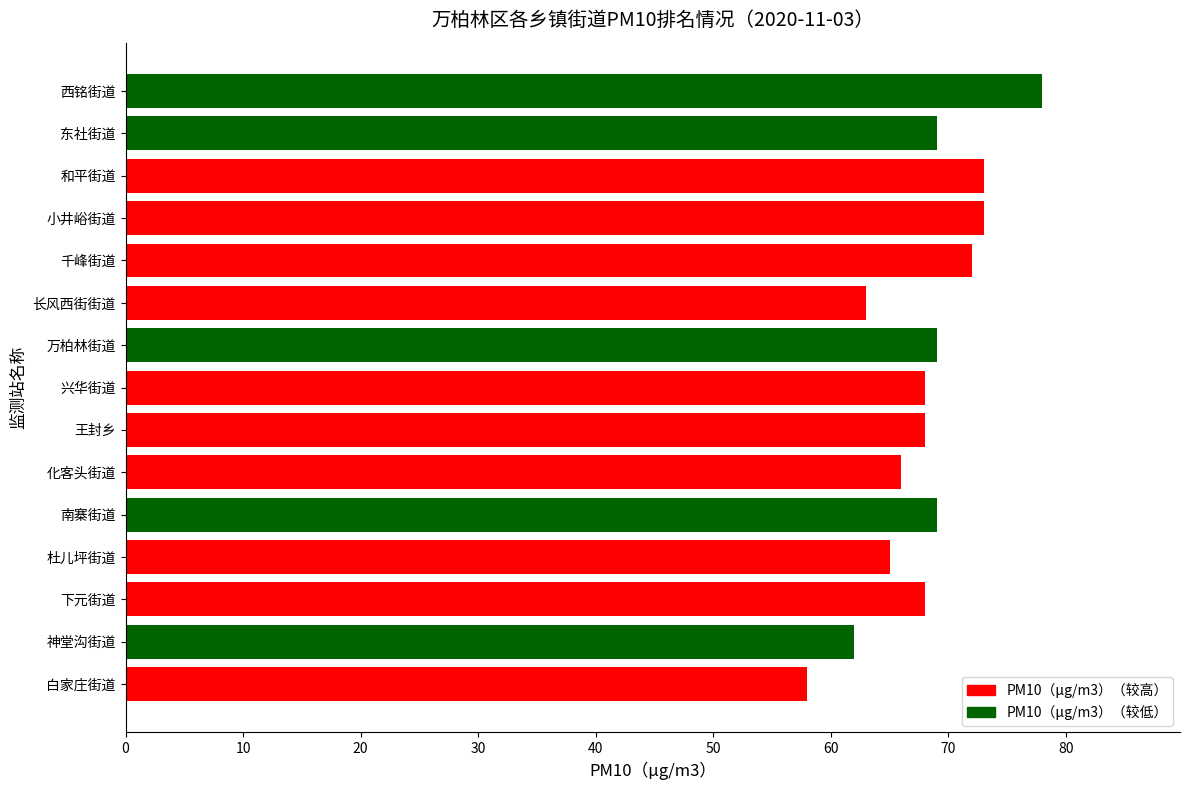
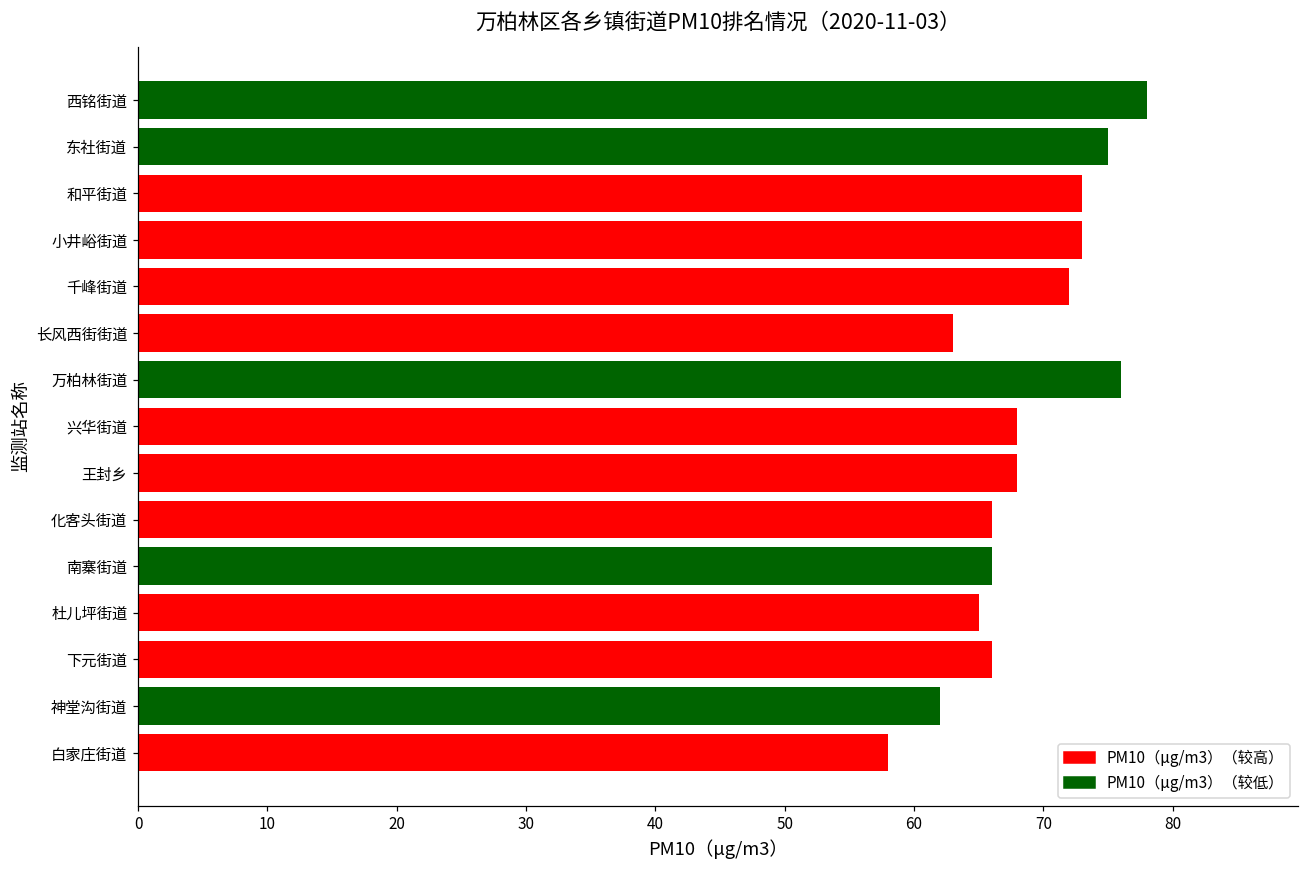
东社街道: 69 -> 75
万柏林街道: 69 -> 76
南寨街道: 69 -> 66
下元街道: 68 -> 66
